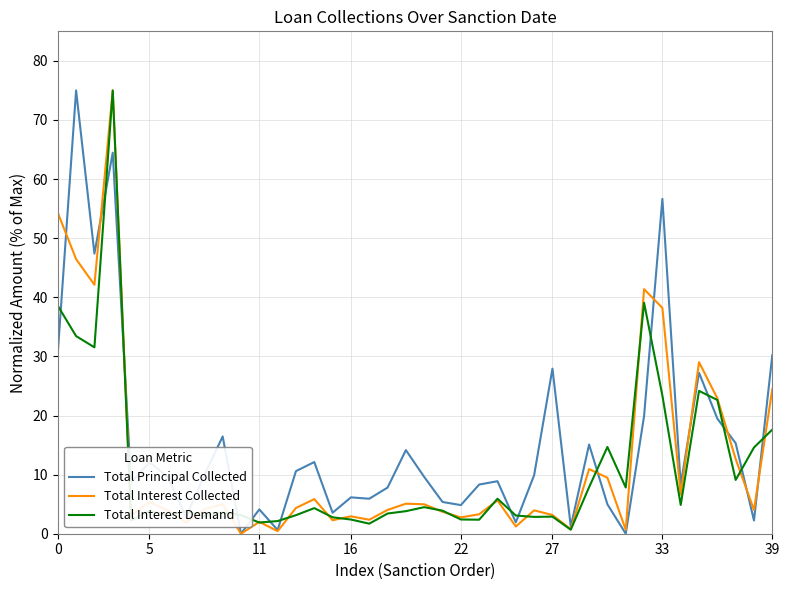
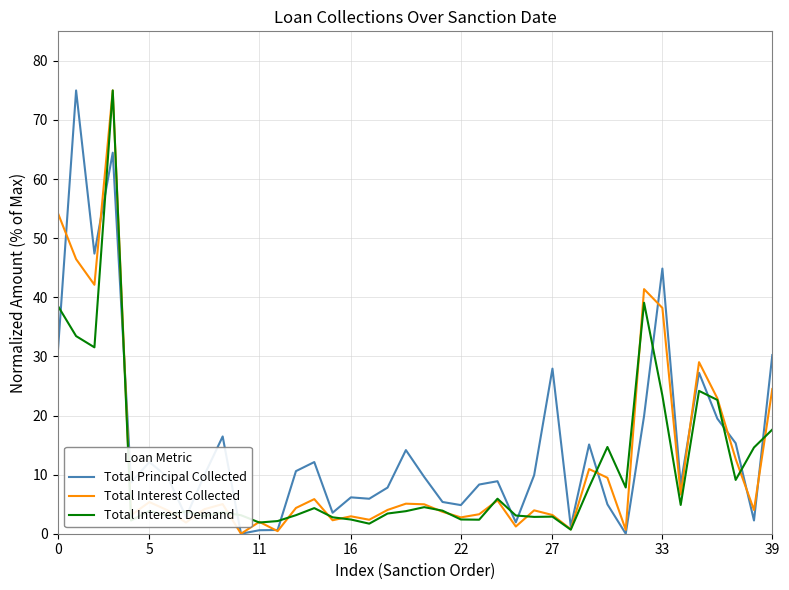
Total Principal Collected, 11: 4 -> 1
Total Principal Collected, 33: 57 -> 45
